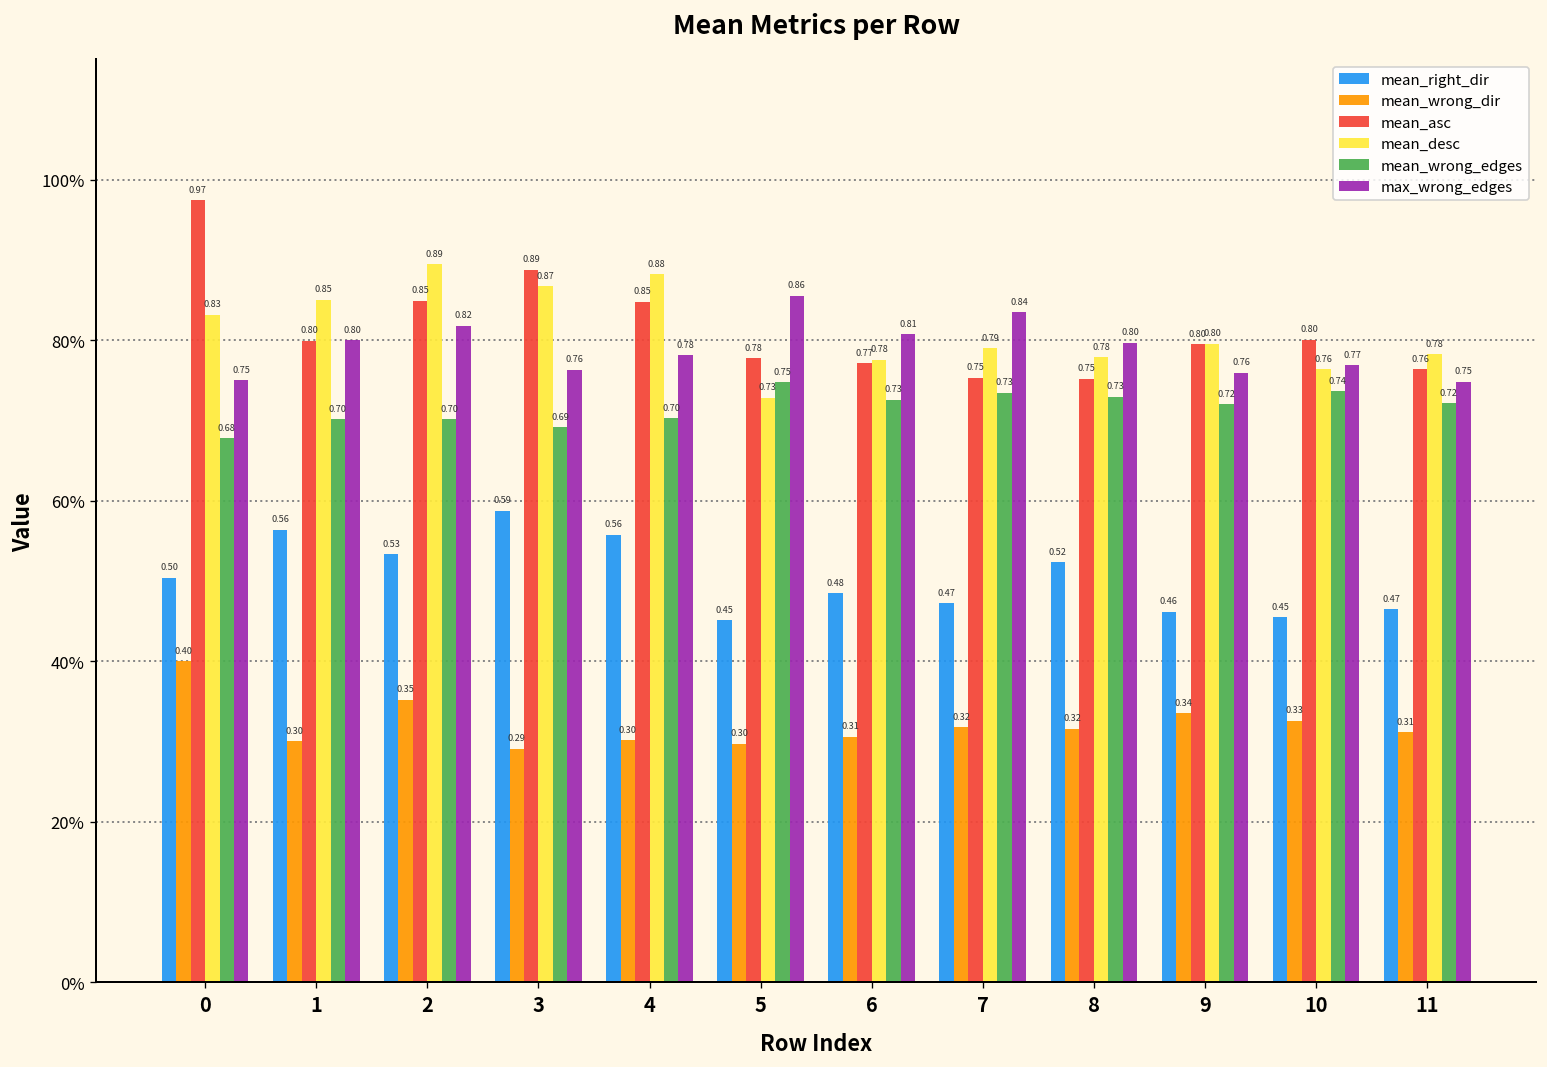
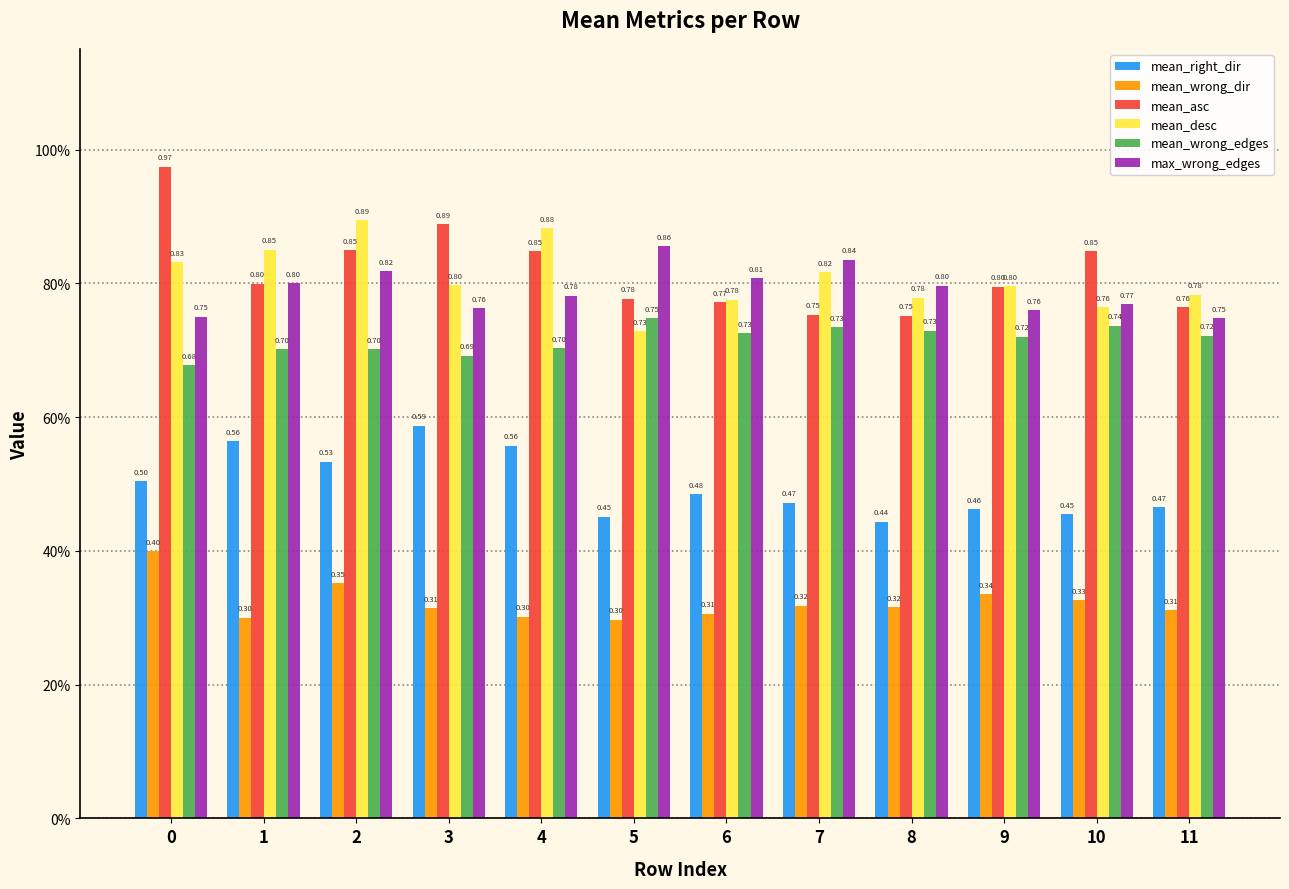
mean_wrong_dir, 3: 0.29 -> 0.31
mean_desc, 3: 0.87 -> 0.80
mean_desc, 7: 0.79 -> 0.82
mean_right_dir, 8: 0.52 -> 0.44
mean_asc, 10: 0.80 -> 0.85
